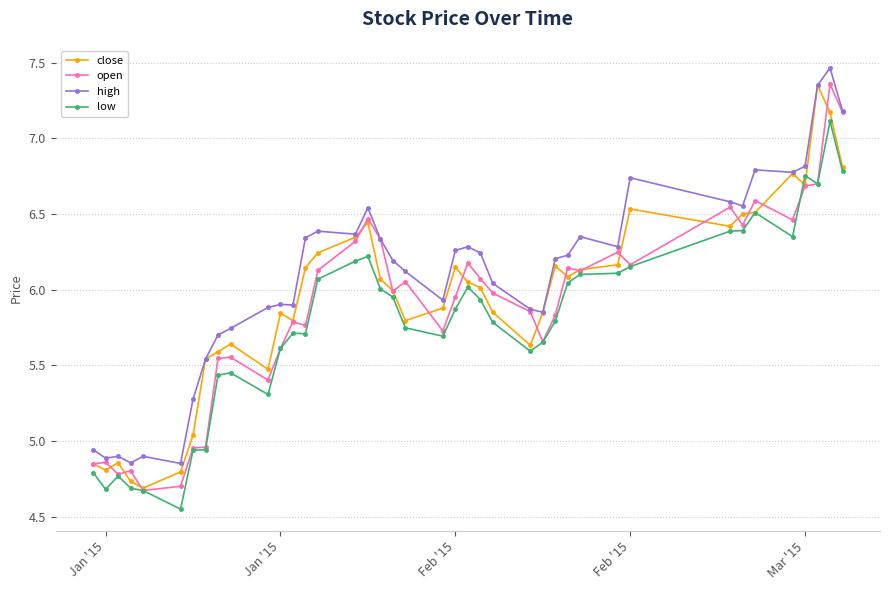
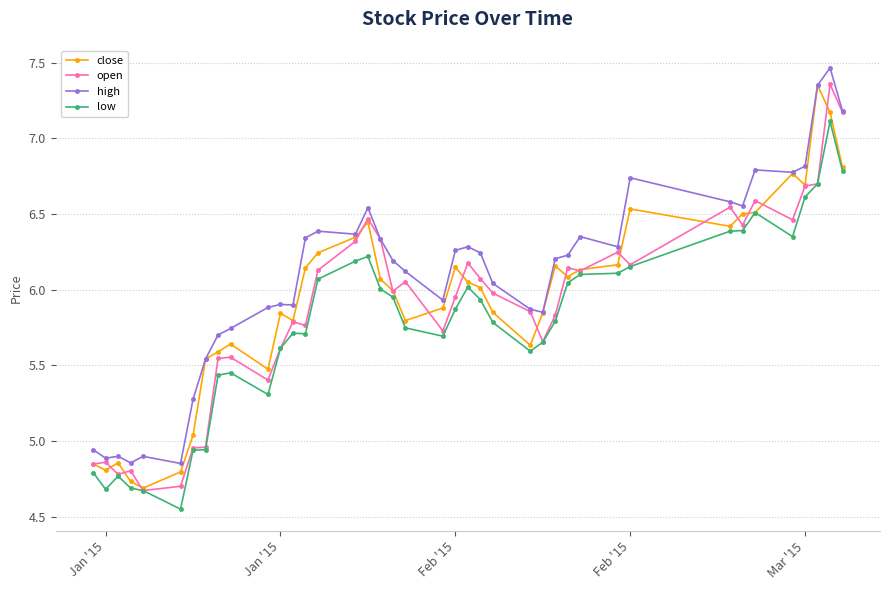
low, Mar '15: 6.75 -> 6.61
